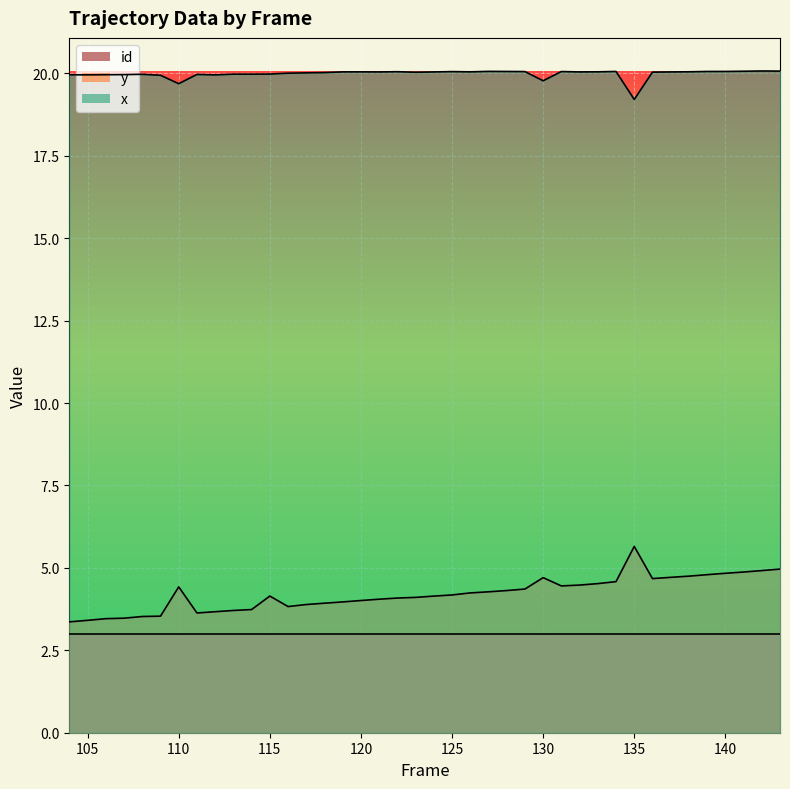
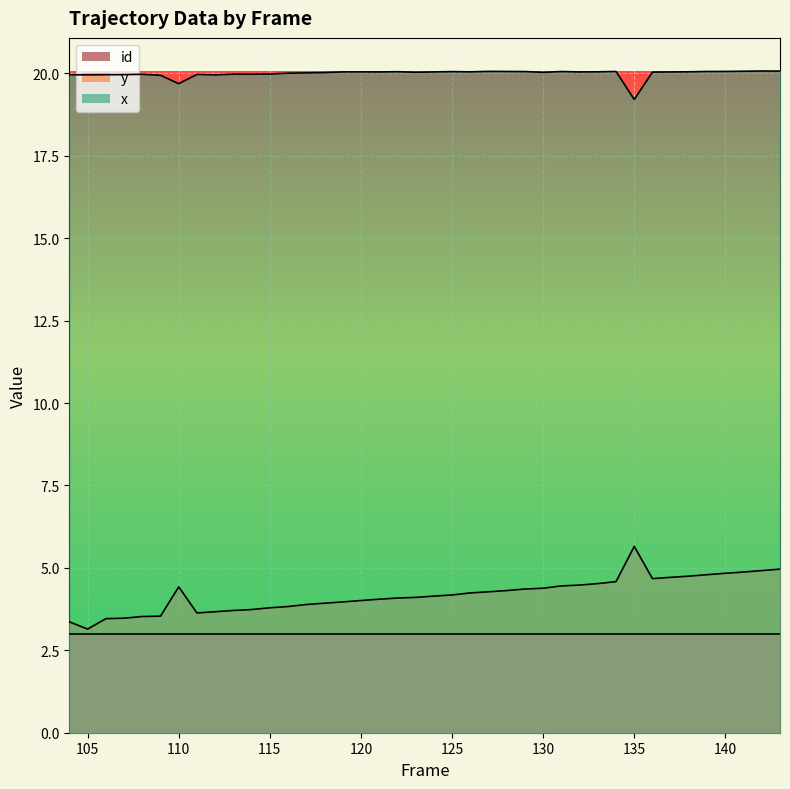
y, 105: 3.4 -> 3.1
y, 115: 4.1 -> 3.8
y, 130: 4.7 -> 4.4
x, 130: 19.8 -> 20.0
